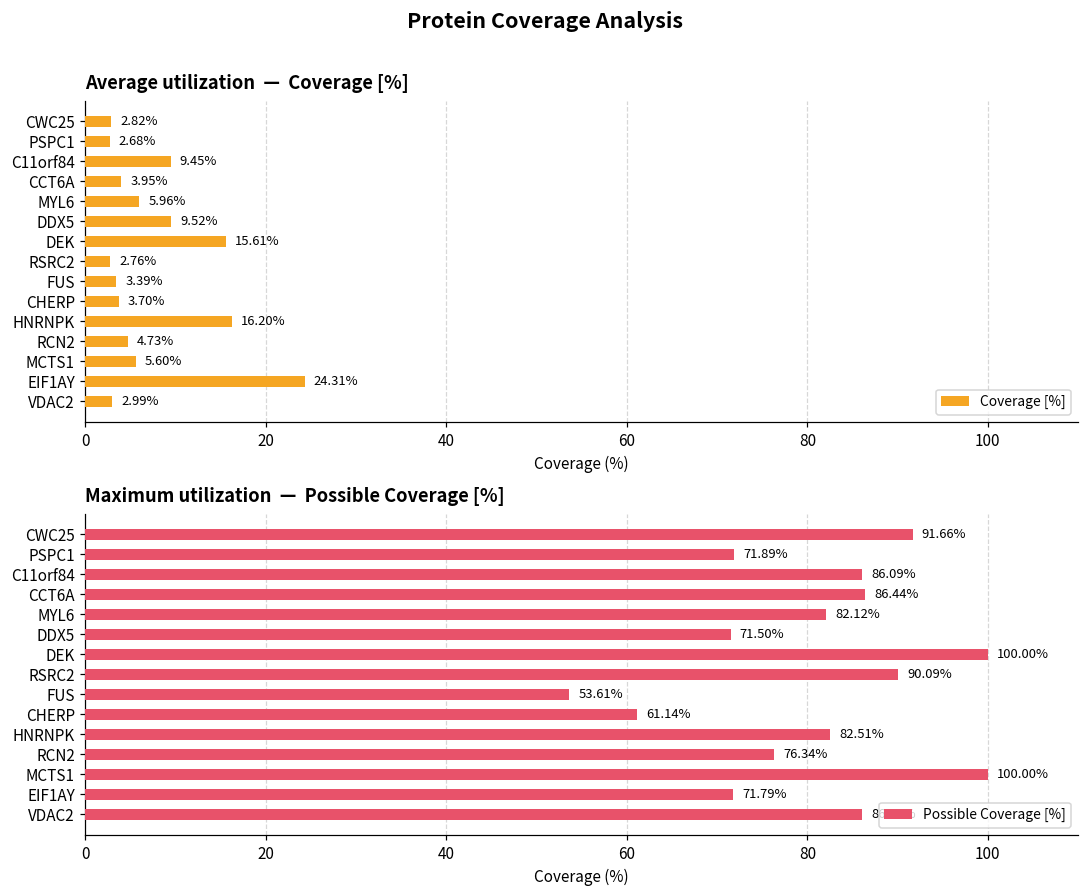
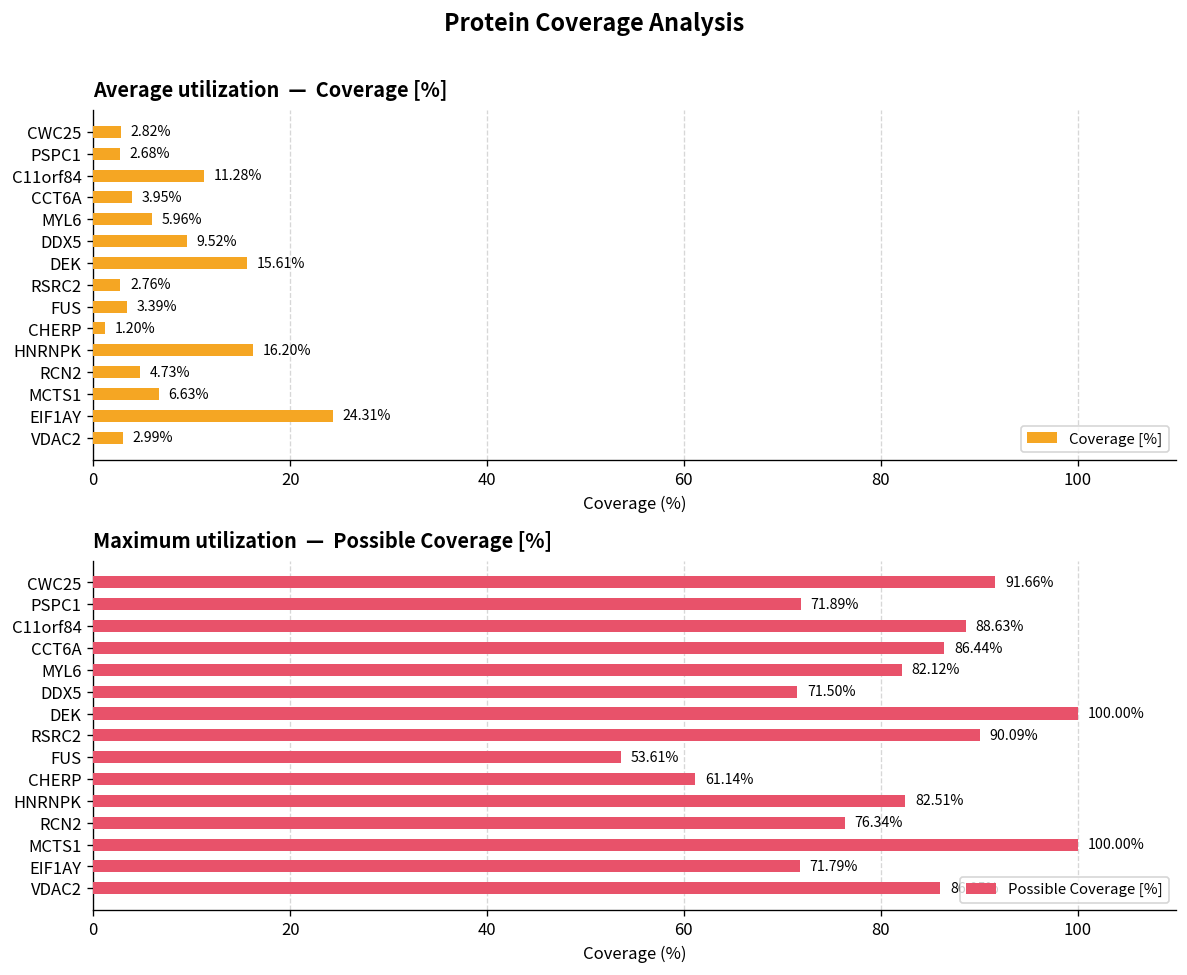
Average utilization — Coverage [%], C11orf84: 9.45% -> 11.28%
Average utilization — Coverage [%], CHERP: 3.70% -> 1.20%
Average utilization — Coverage [%], MCTS1: 5.60% -> 6.63%
Maximum utilization — Possible Coverage [%], C11orf84: 86.09% -> 88.63%
